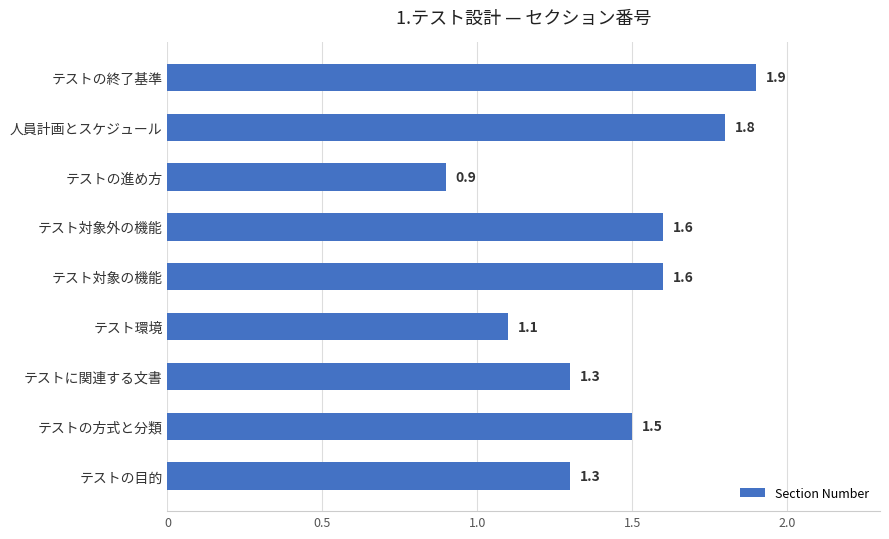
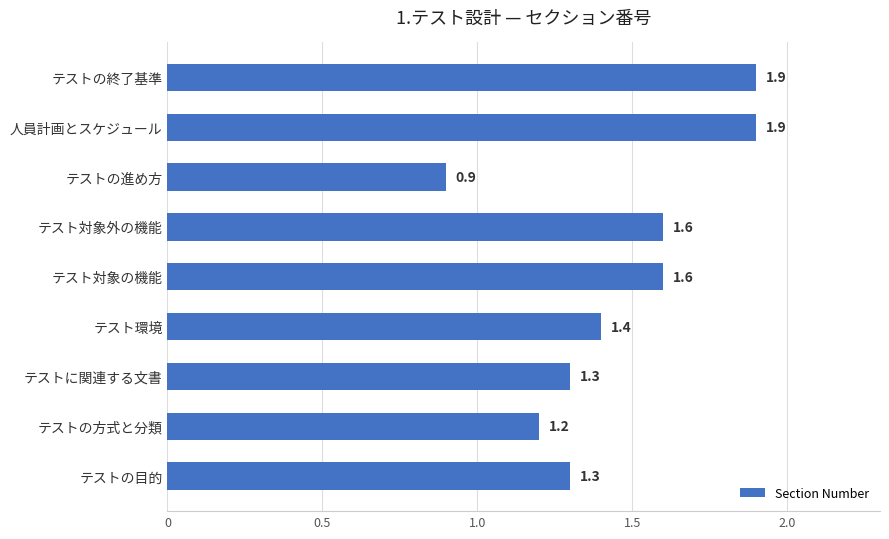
人員計画とスケジュール: 1.8 -> 1.9
テスト環境: 1.1 -> 1.4
テストの方式と分類: 1.5 -> 1.2
